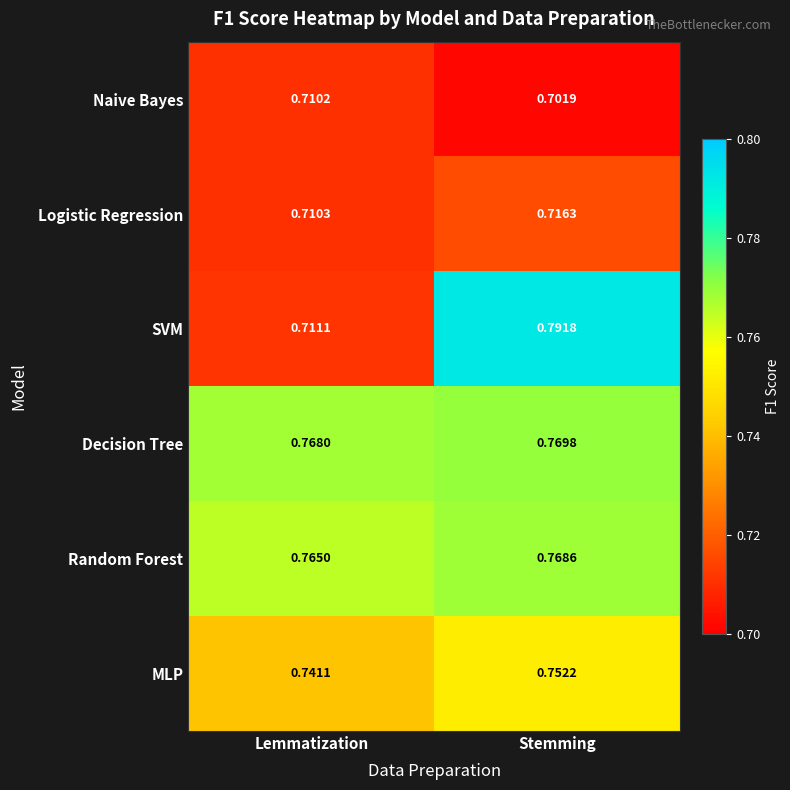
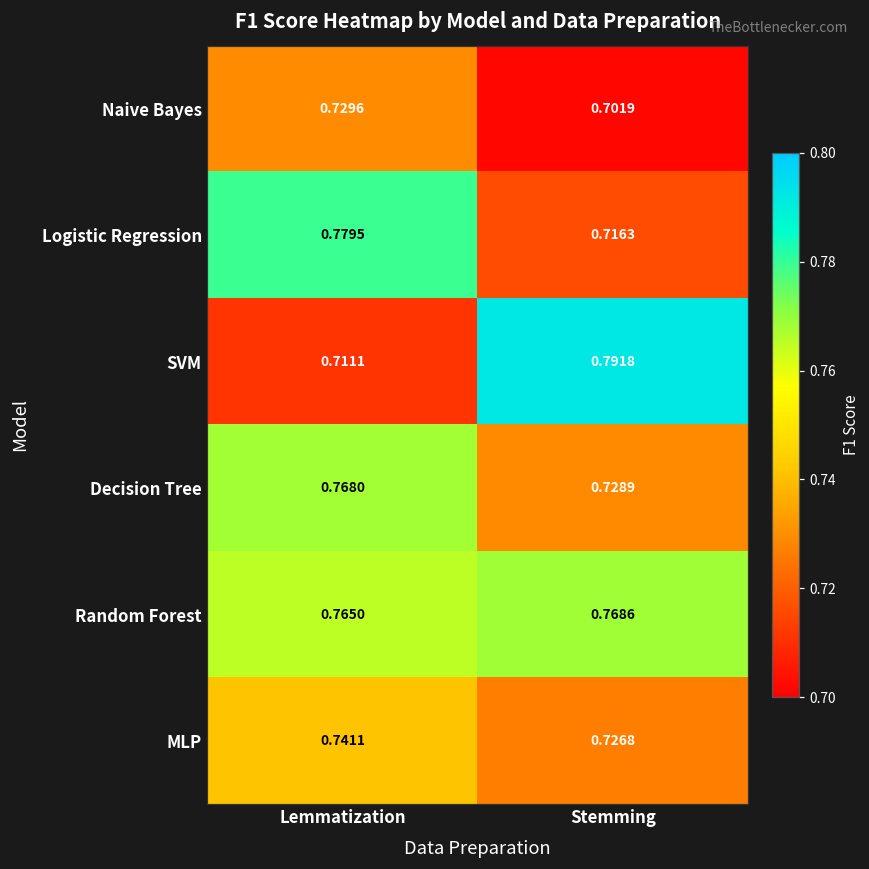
Naive Bayes, Lemmatization: 0.7102 -> 0.7296
Logistic Regression, Lemmatization: 0.7103 -> 0.7795
Decision Tree, Stemming: 0.7698 -> 0.7289
MLP, Stemming: 0.7522 -> 0.7268
